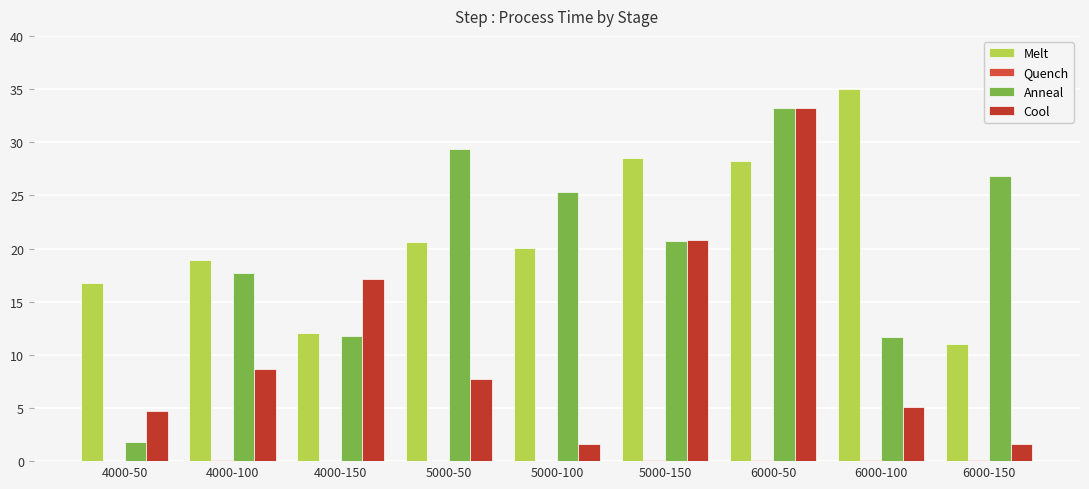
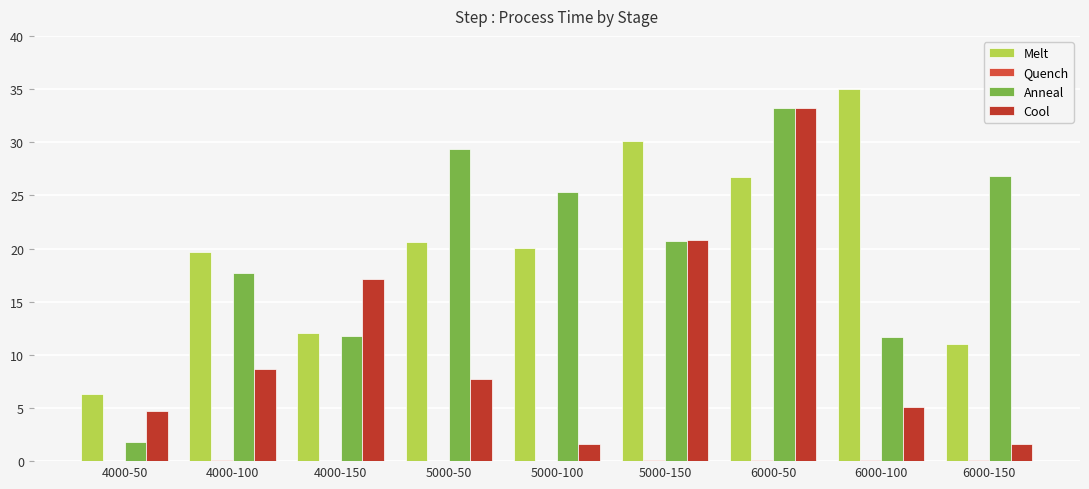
Melt, 4000-50: 16.8 -> 6.3
Melt, 4000-100: 18.9 -> 19.7
Melt, 5000-150: 28.5 -> 30.1
Melt, 6000-50: 28.2 -> 26.7
